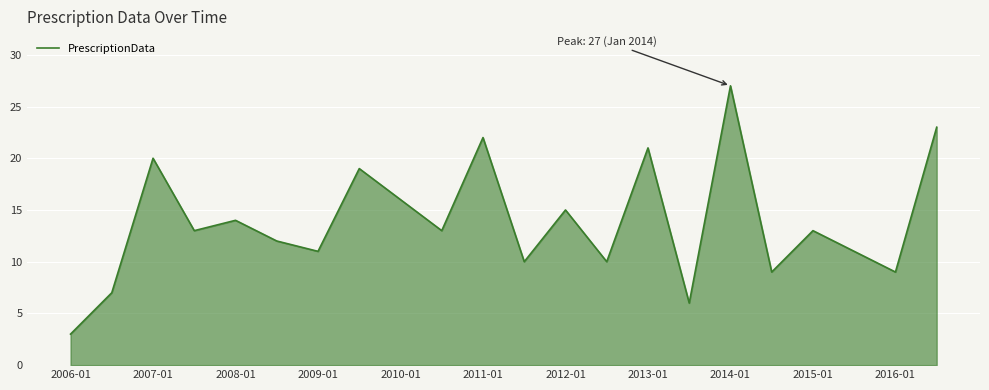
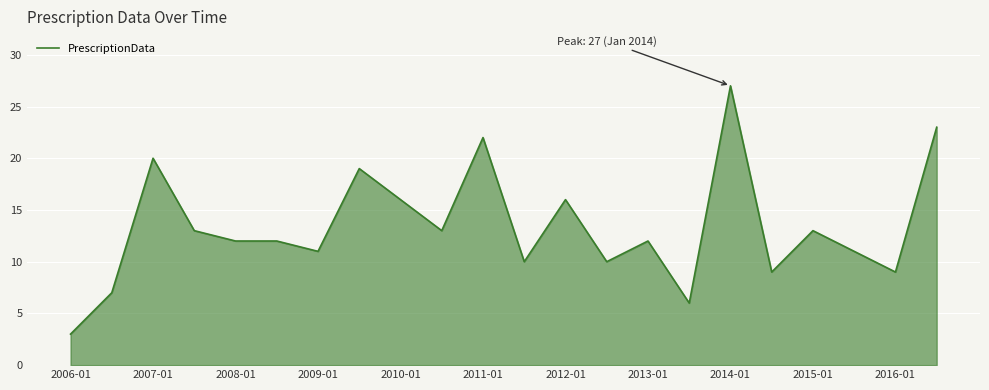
2008-01: 14 -> 12
2012-01: 15 -> 16
2013-01: 21 -> 12
